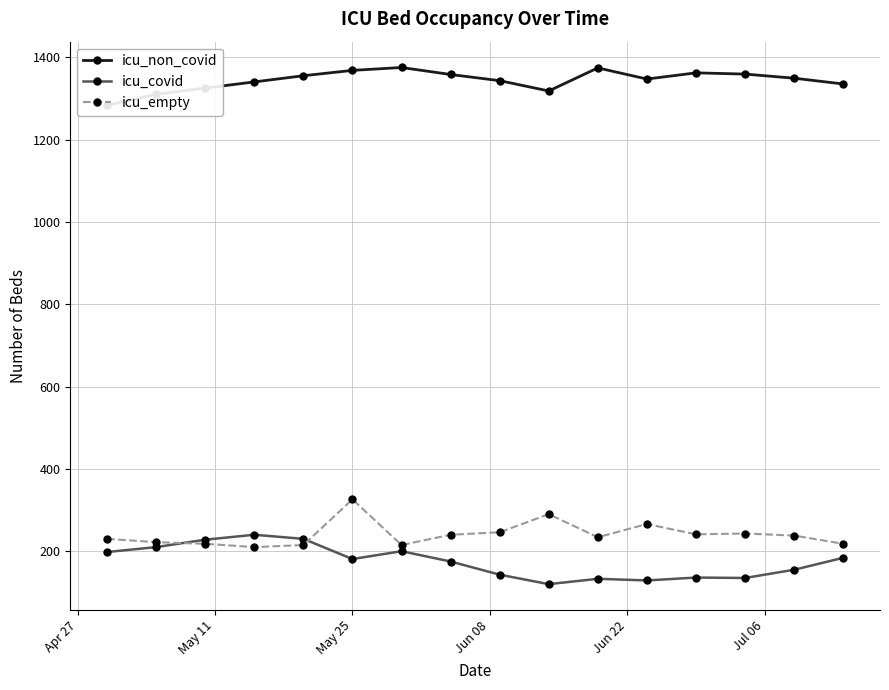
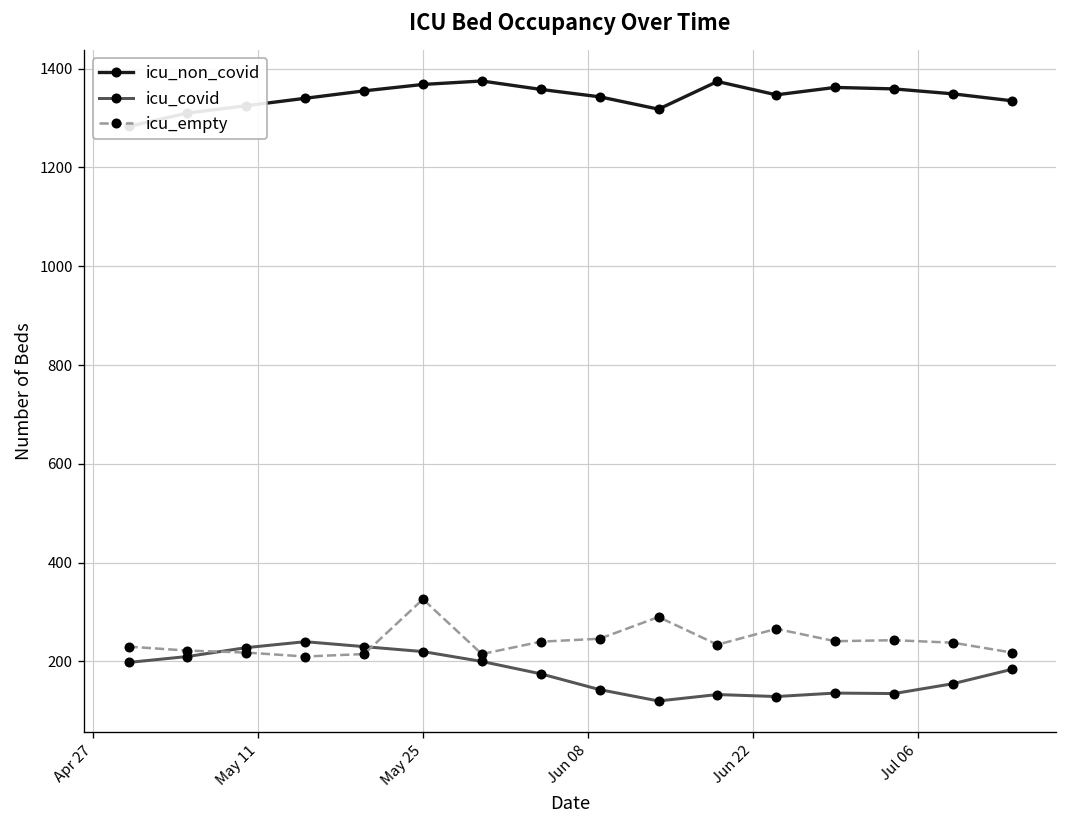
icu_covid, May 25: 180 -> 220
